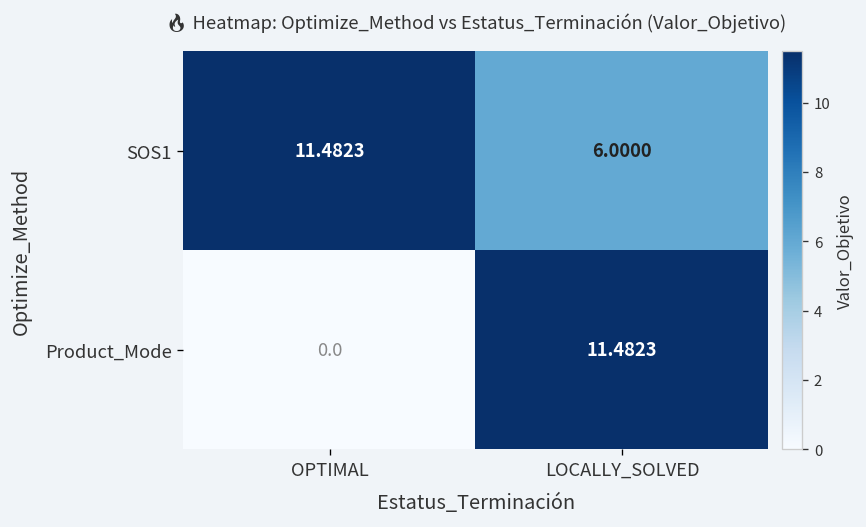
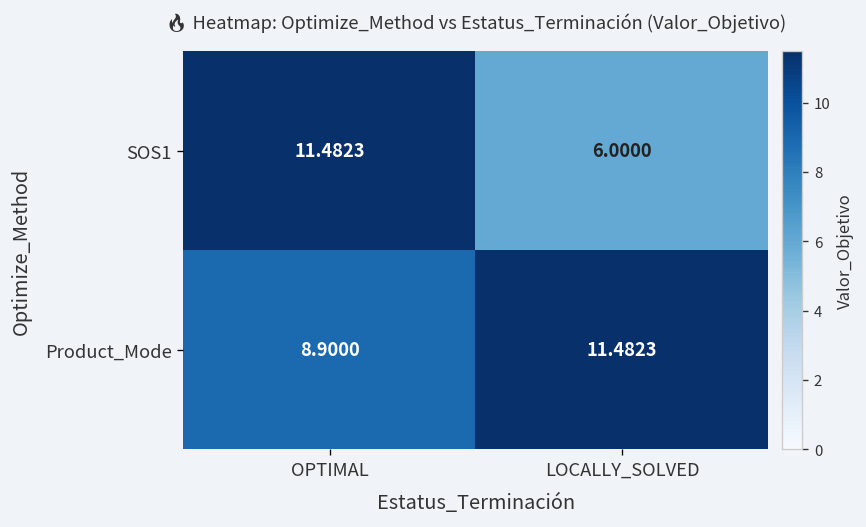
Product_Mode, OPTIMAL: 0.0 -> 8.9000
